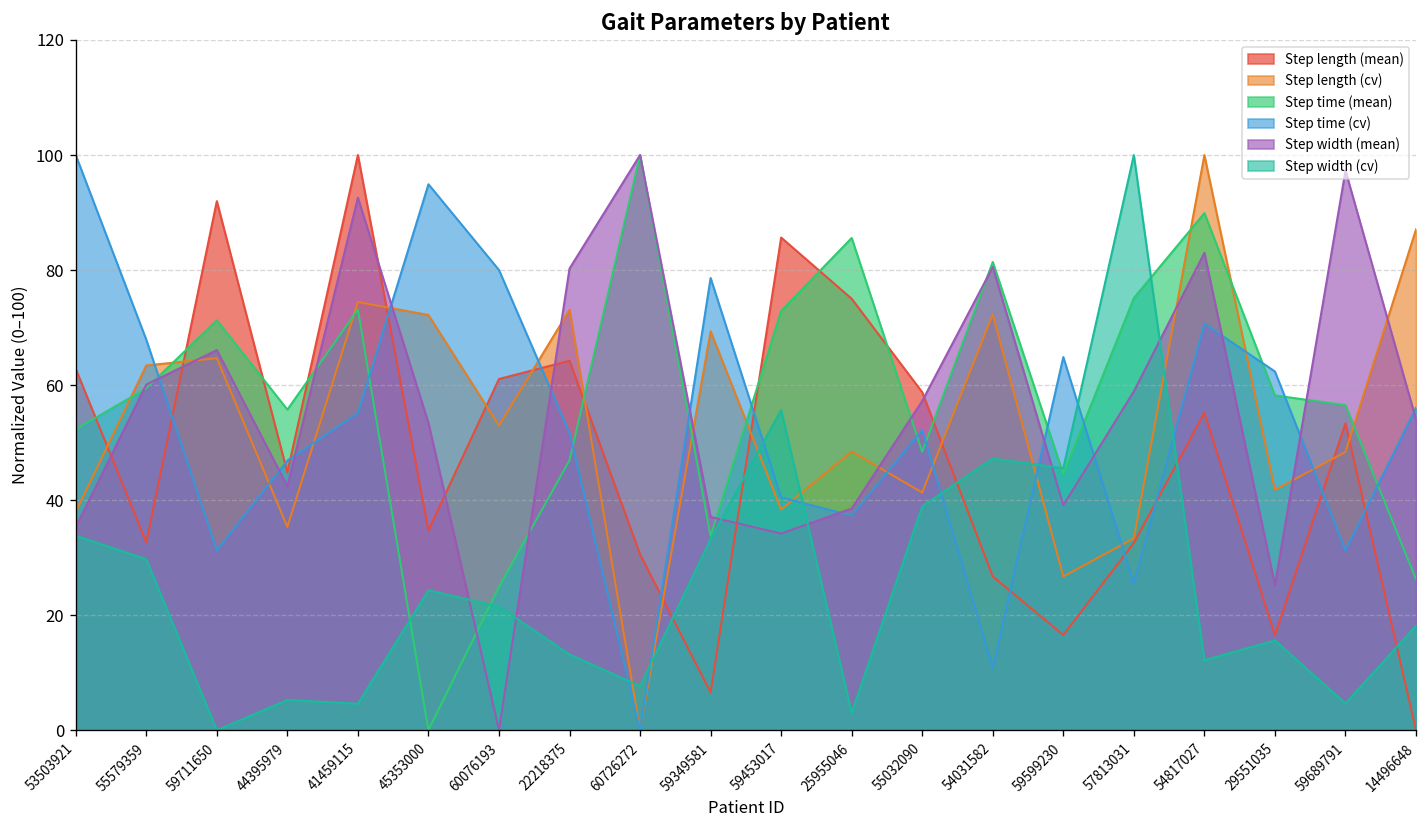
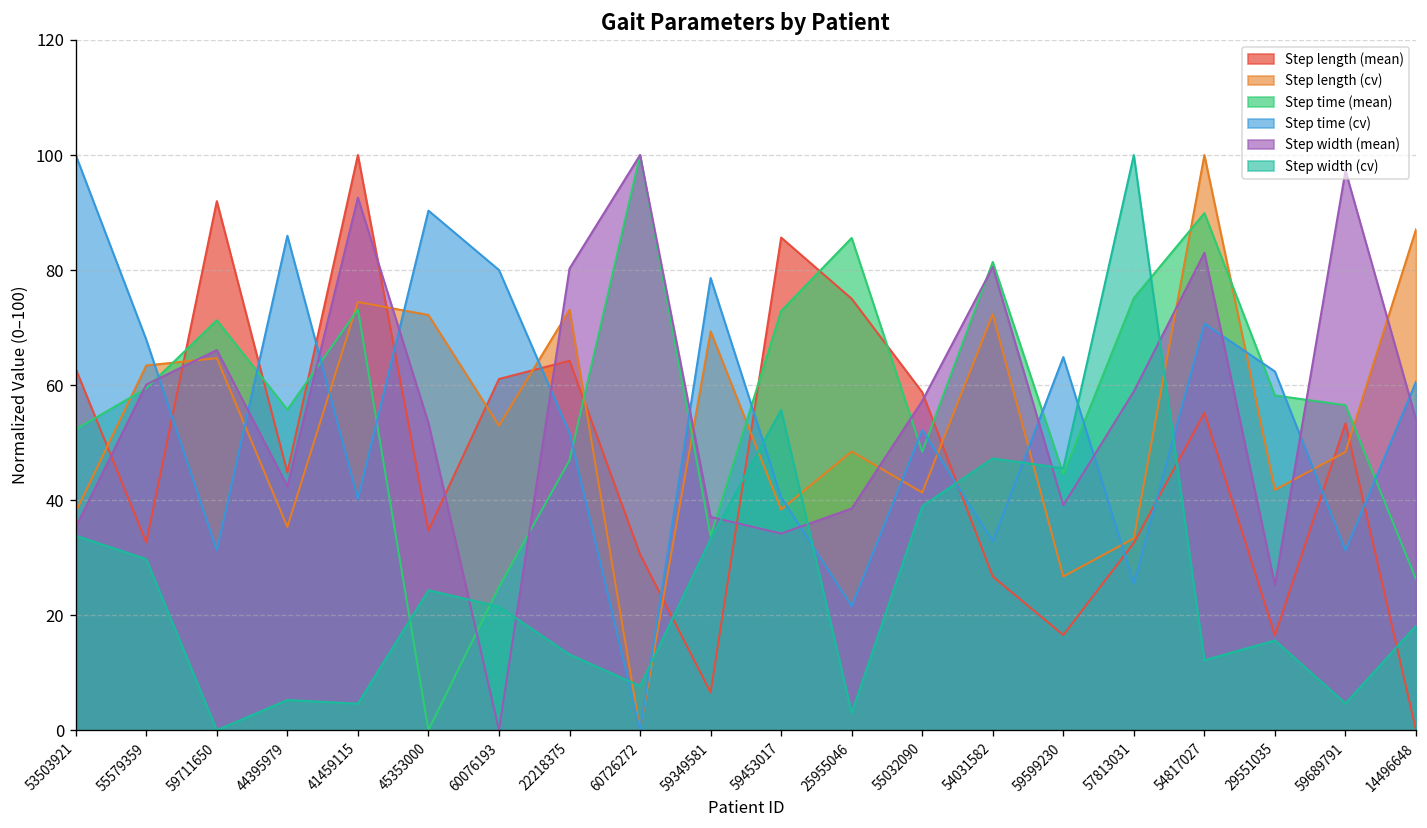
Step time (cv), 44395979: 47 -> 86
Step time (cv), 41459115: 55 -> 40
Step time (cv), 45353000: 95 -> 90
Step time (cv), 25955046: 37 -> 22
Step time (cv), 54031582: 11 -> 33
Step time (cv), 14496648: 56 -> 61
